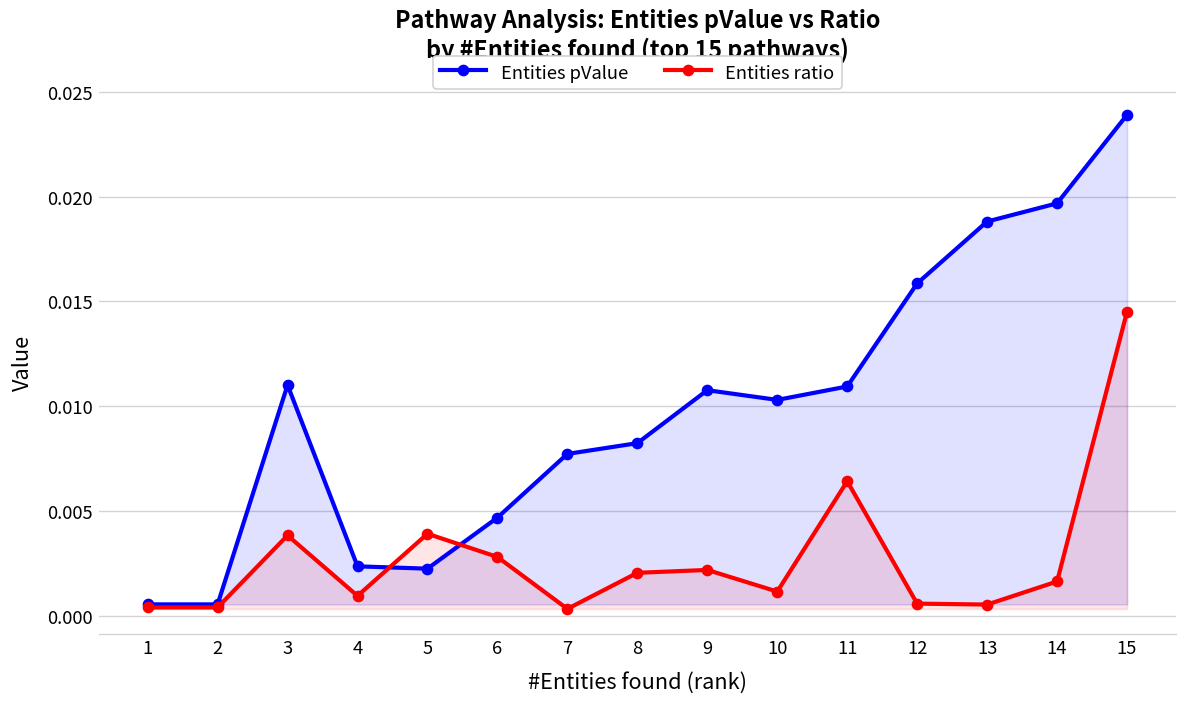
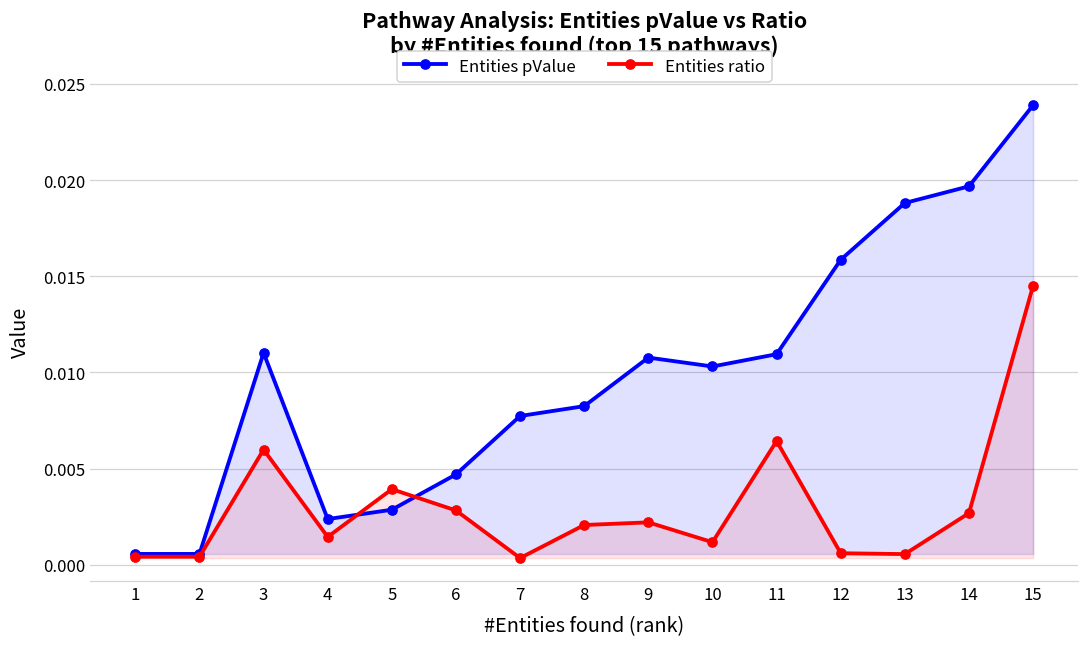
Entities ratio, 3: 0.0038 -> 0.0060
Entities ratio, 4: 0.0010 -> 0.0014
Entities pValue, 5: 0.0023 -> 0.0029
Entities ratio, 14: 0.0016 -> 0.0027
